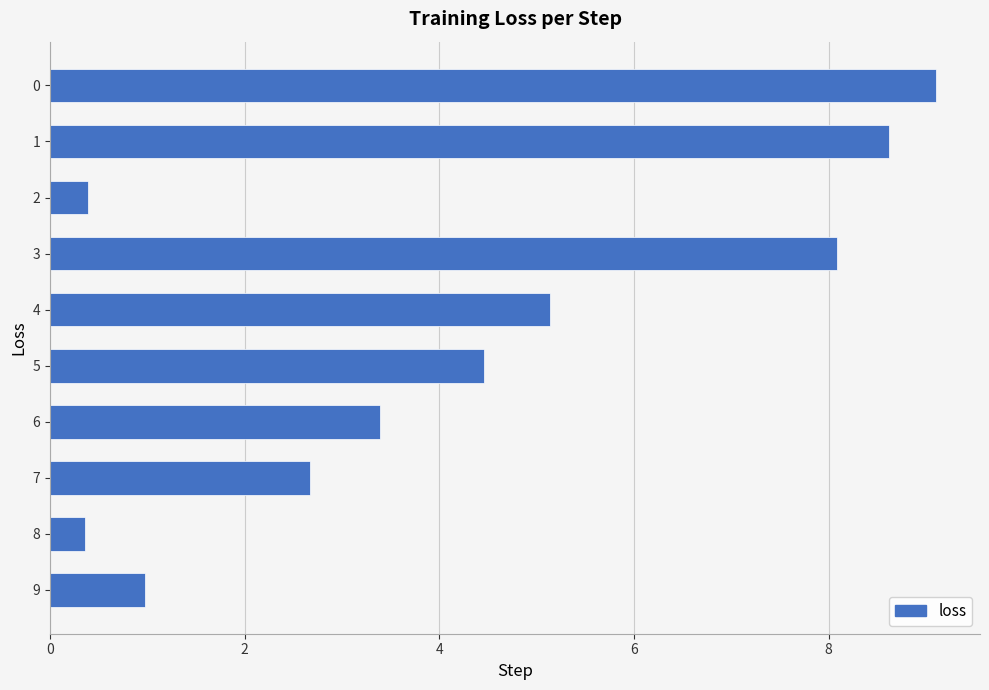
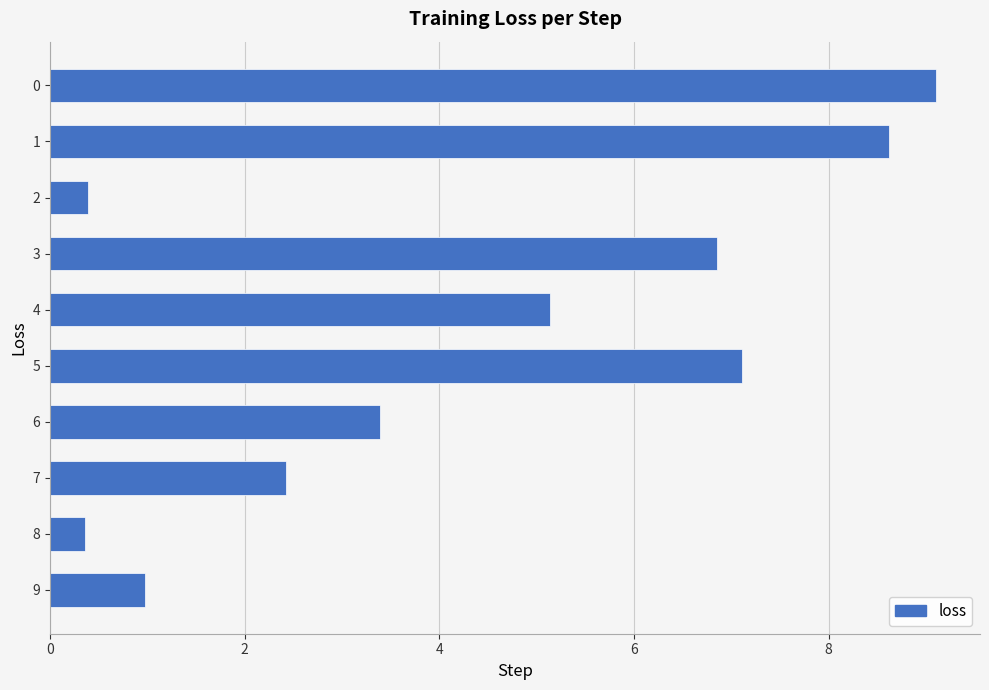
3: 8.1 -> 6.9
5: 4.5 -> 7.1
7: 2.7 -> 2.4
